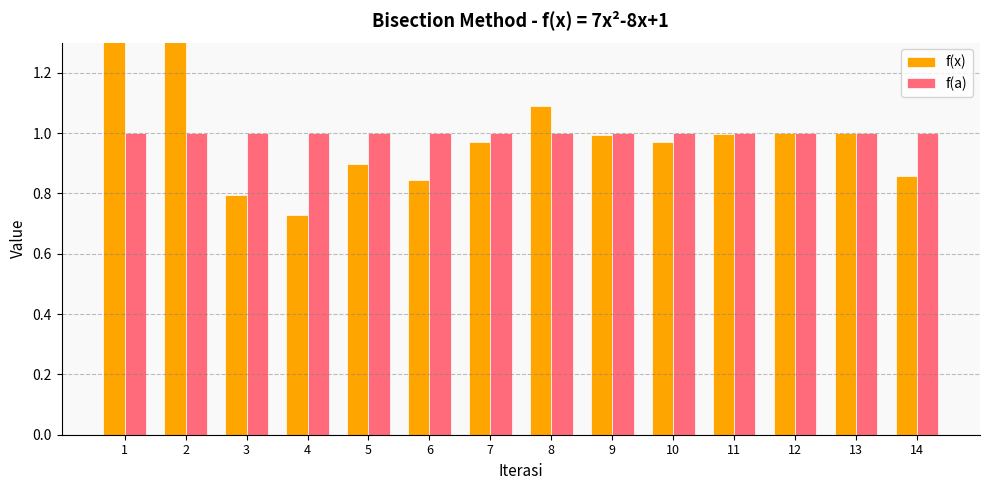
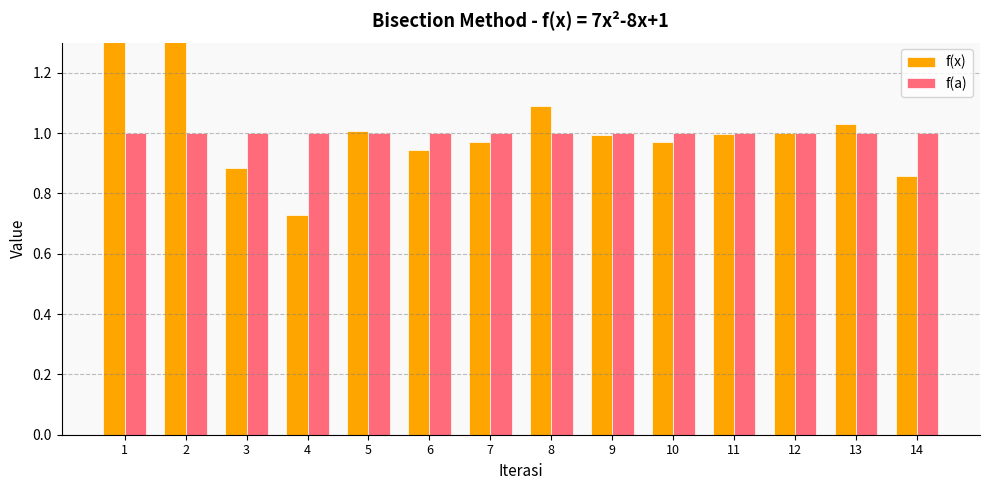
f(x), 3: 0.79 -> 0.88
f(x), 5: 0.90 -> 1.01
f(x), 6: 0.84 -> 0.94
f(x), 13: 1.00 -> 1.03
